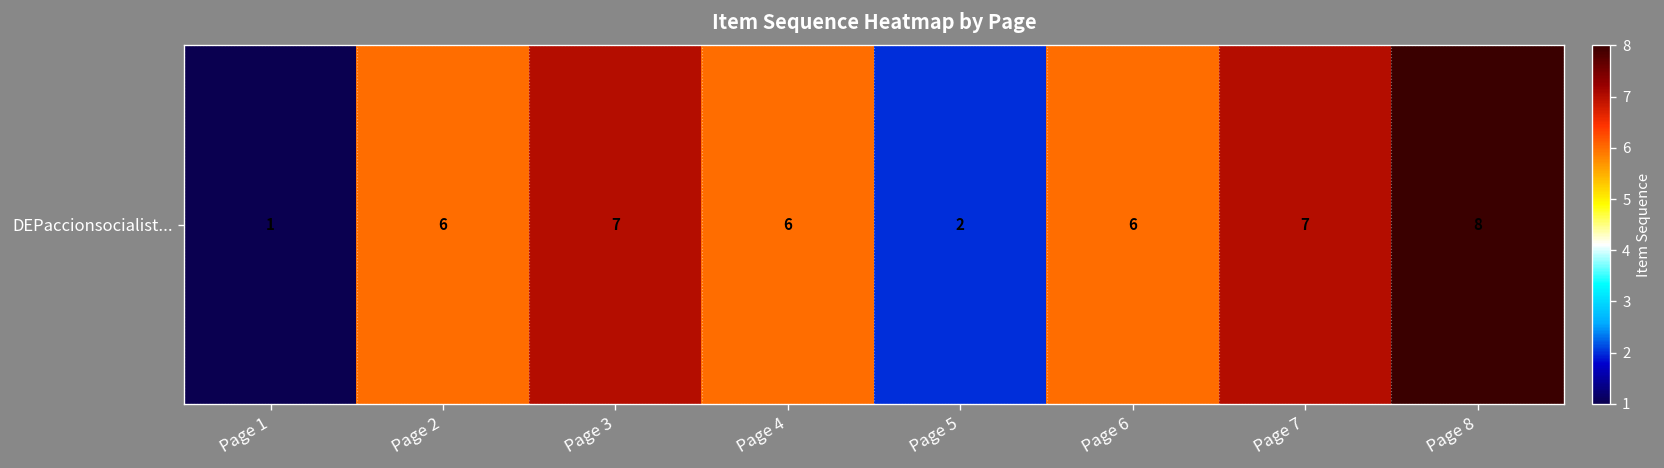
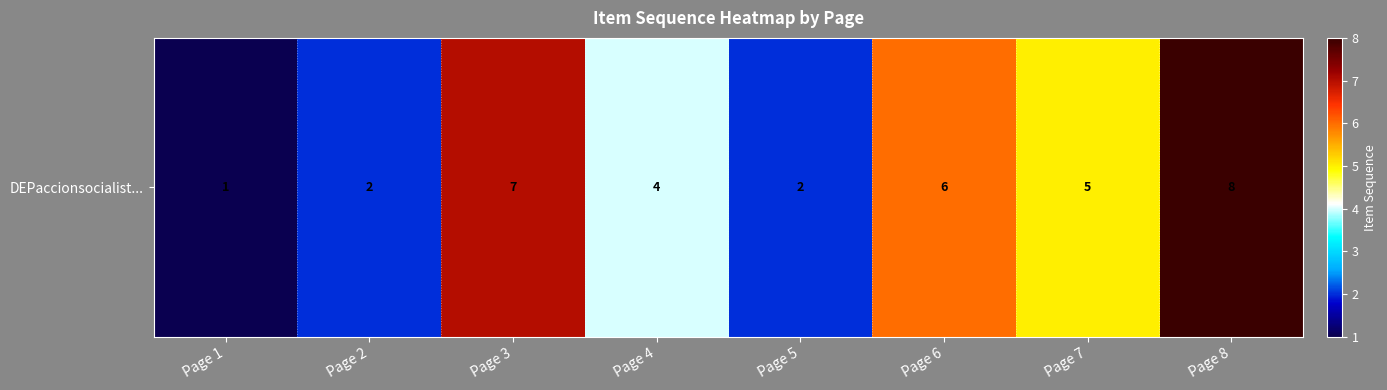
DEPaccionsocialist..., Page 2: 6 -> 2
DEPaccionsocialist..., Page 4: 6 -> 4
DEPaccionsocialist..., Page 7: 7 -> 5
